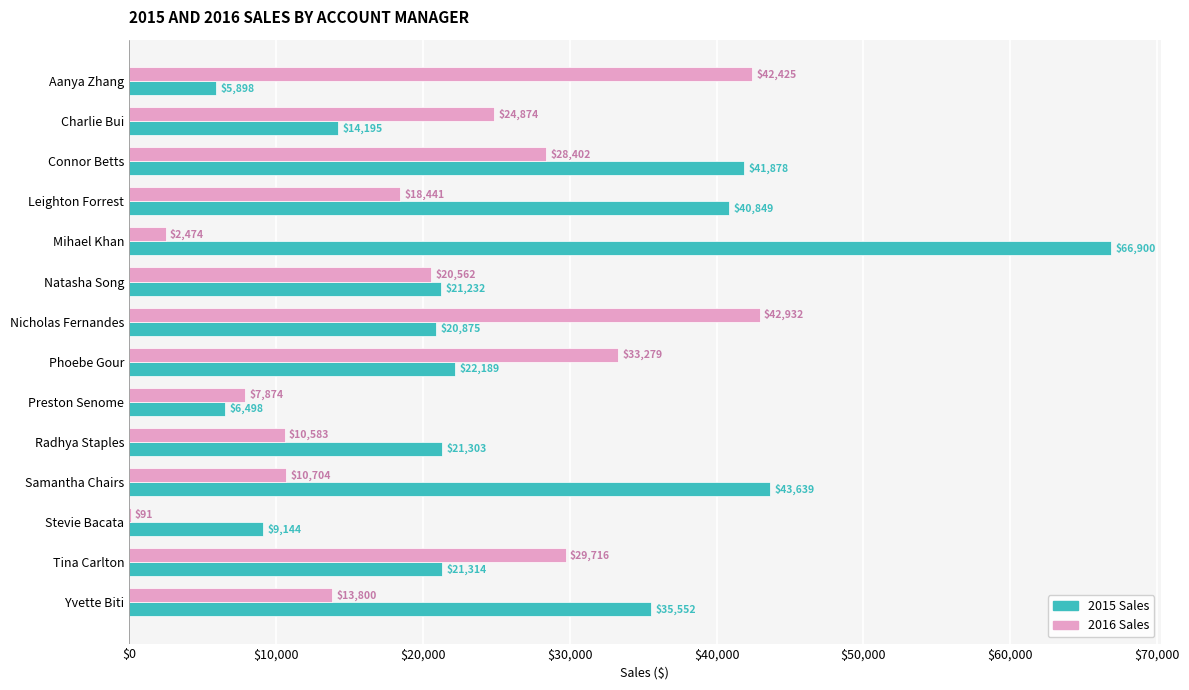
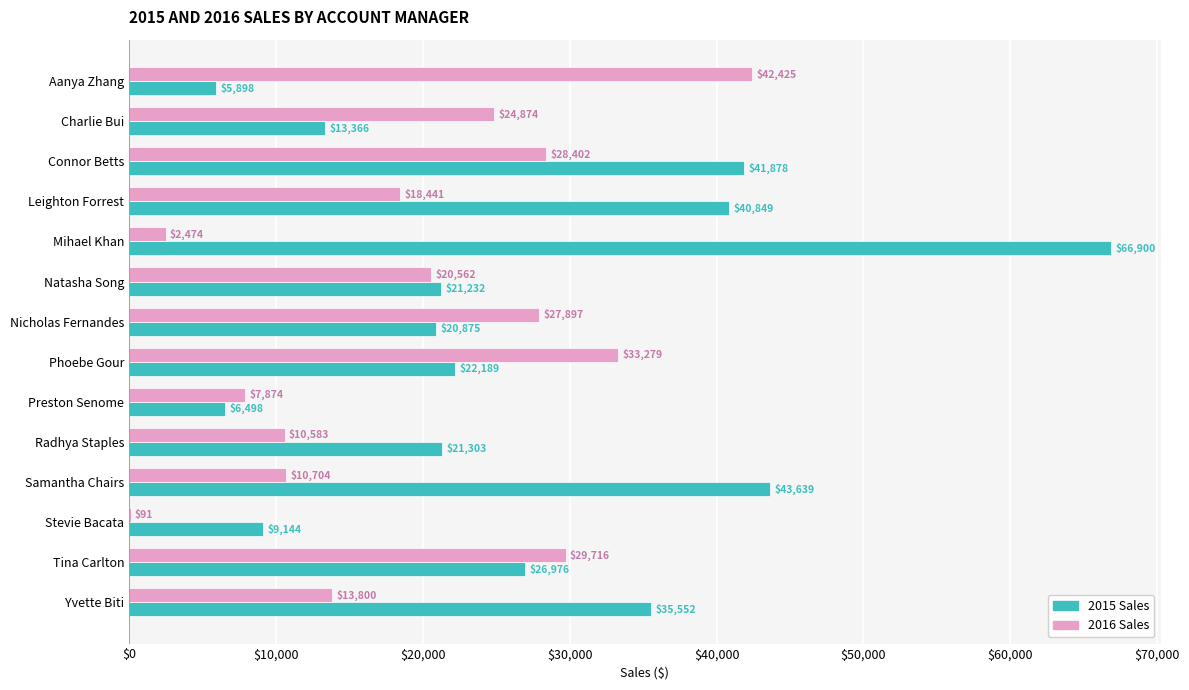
2015 Sales, Charlie Bui: $14,195 -> $13,366
2016 Sales, Nicholas Fernandes: $42,932 -> $27,897
2015 Sales, Tina Carlton: $21,314 -> $26,976
